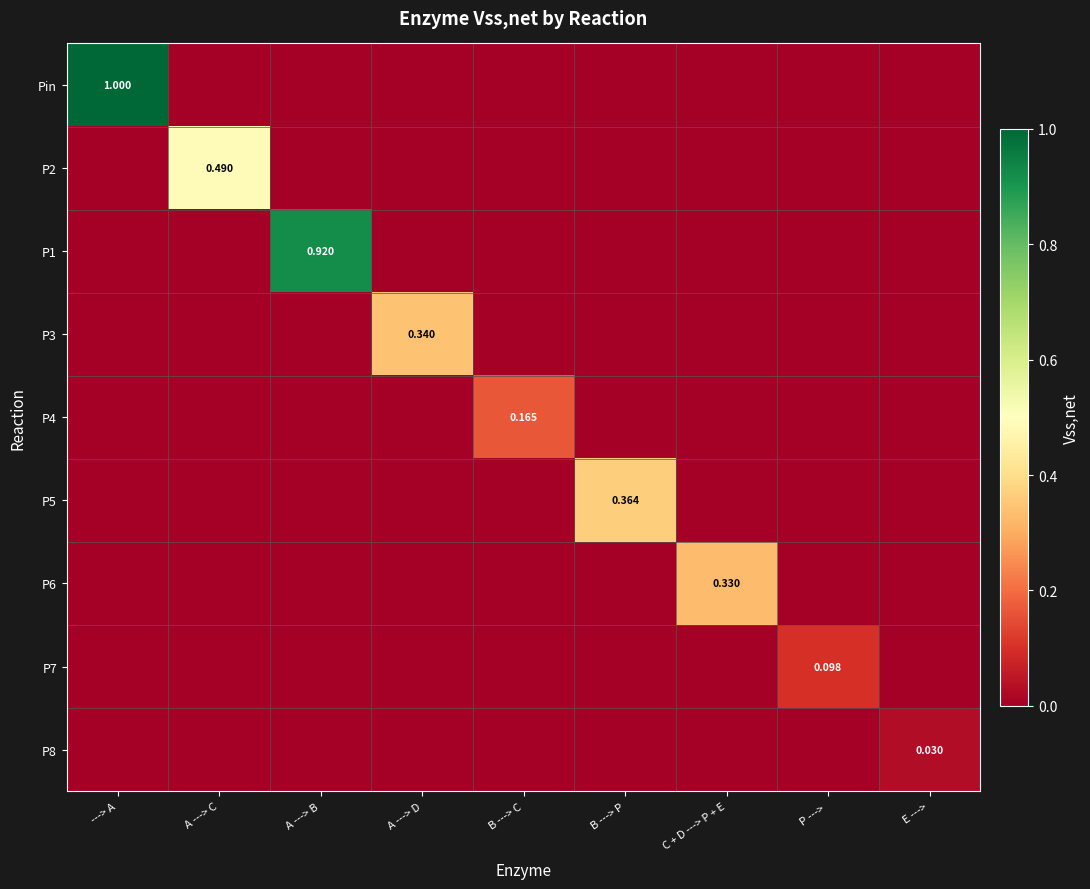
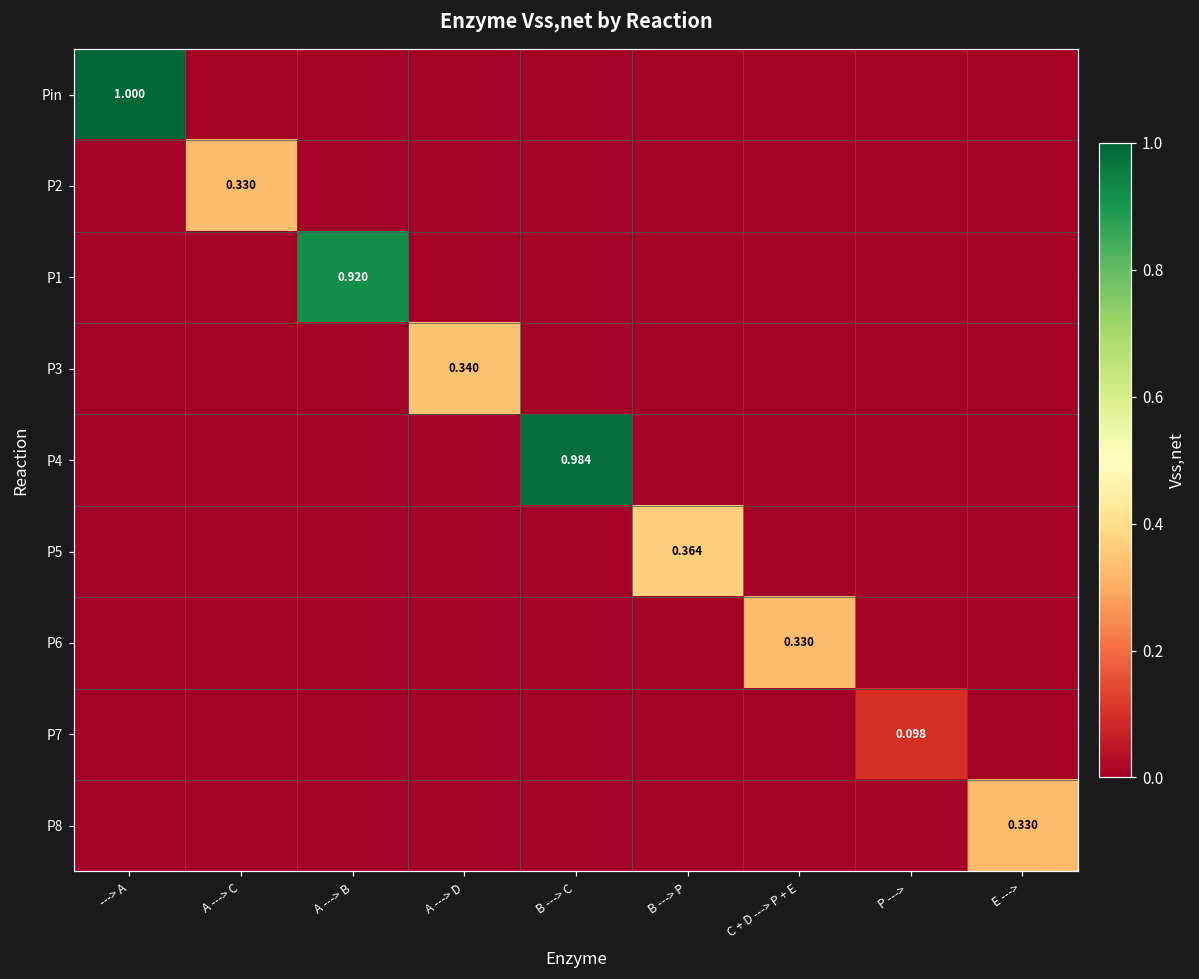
P2, A ---> C: 0.490 -> 0.330
P4, B ---> C: 0.165 -> 0.984
P8, E --->: 0.030 -> 0.330
